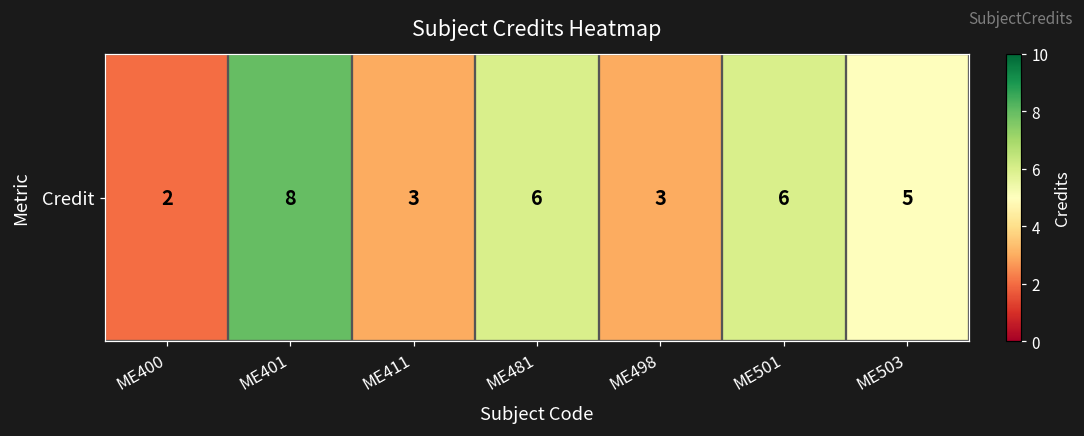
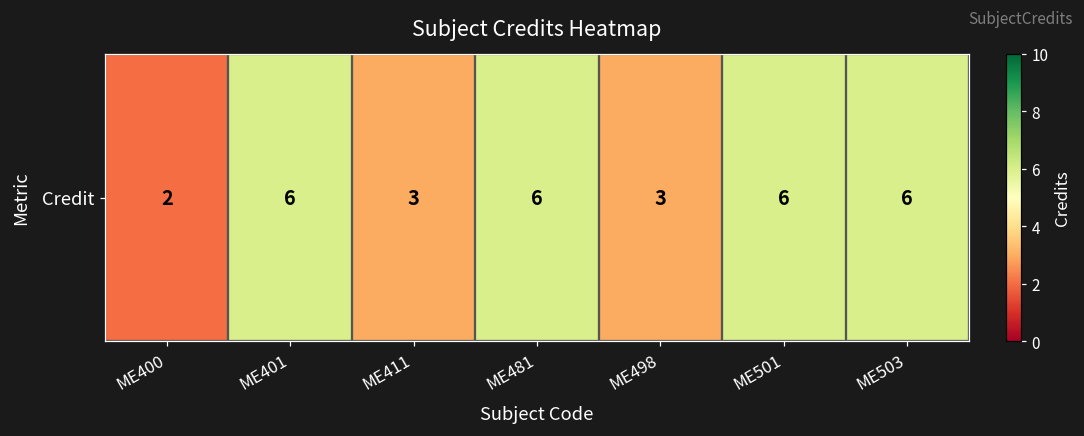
Credit, ME401: 8 -> 6
Credit, ME503: 5 -> 6
